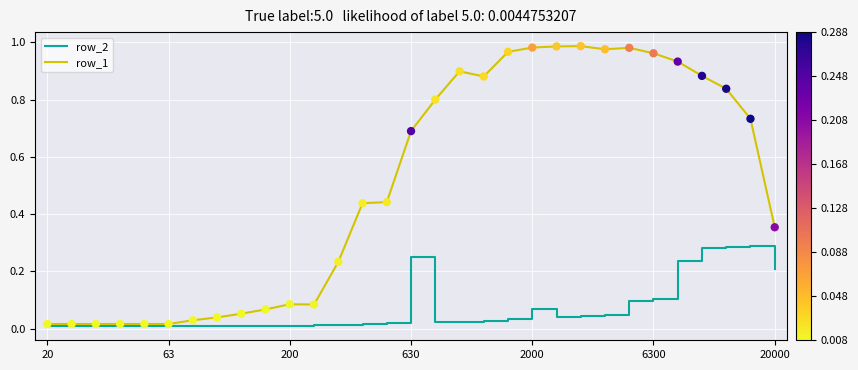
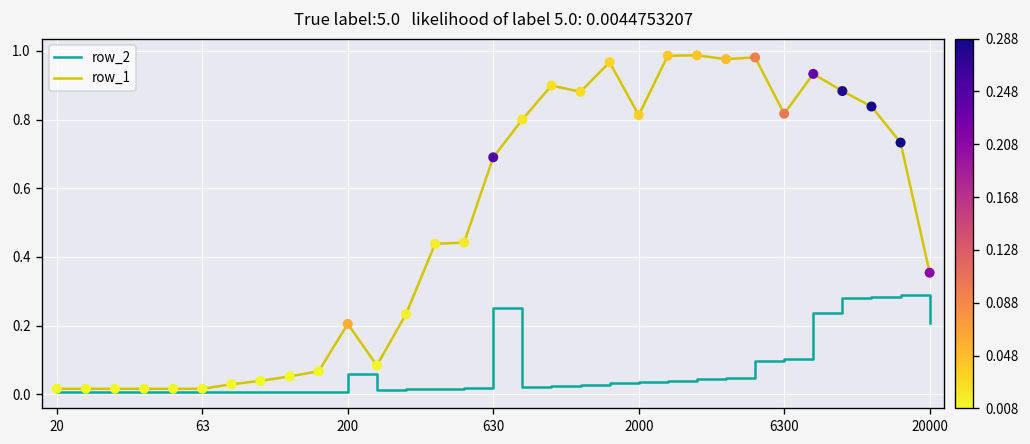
row_2, 200: 0.01 -> 0.06
row_1, 200: 0.09 -> 0.21
row_2, 2000: 0.07 -> 0.04
row_1, 2000: 0.98 -> 0.81
row_1, 6300: 0.96 -> 0.82
